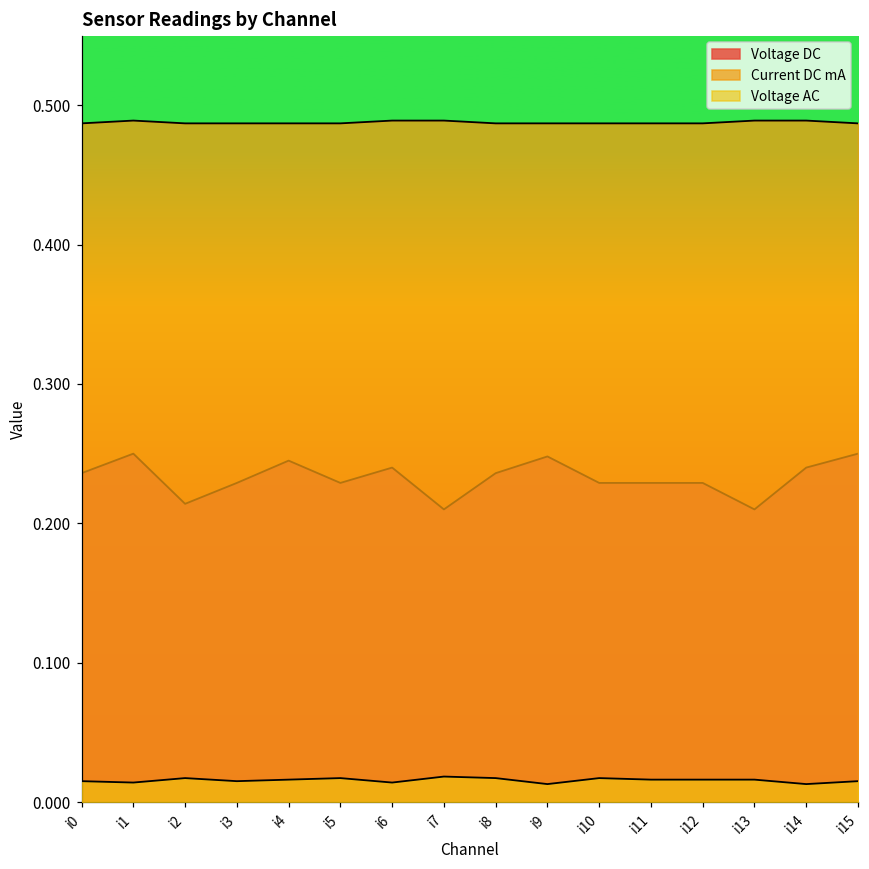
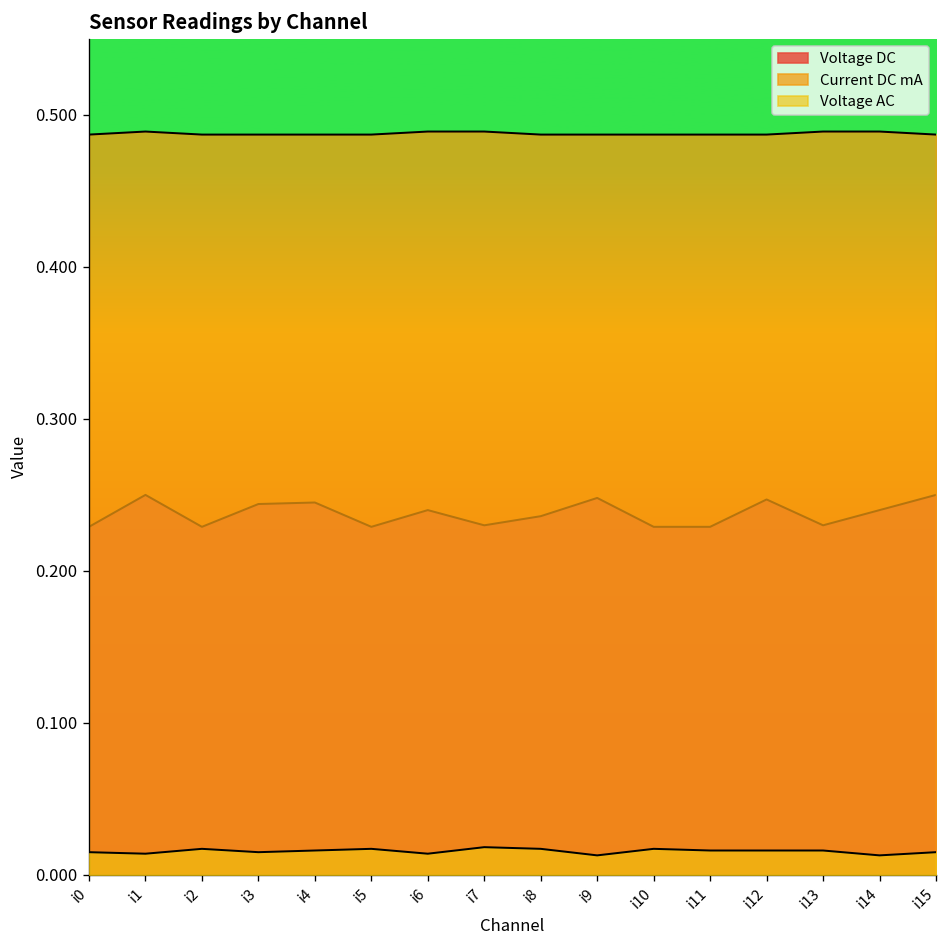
Voltage DC, i0: 0.236 -> 0.229
Voltage DC, i2: 0.214 -> 0.229
Voltage DC, i3: 0.229 -> 0.244
Voltage DC, i7: 0.21 -> 0.23
Voltage DC, i12: 0.229 -> 0.247
Voltage DC, i13: 0.21 -> 0.23
